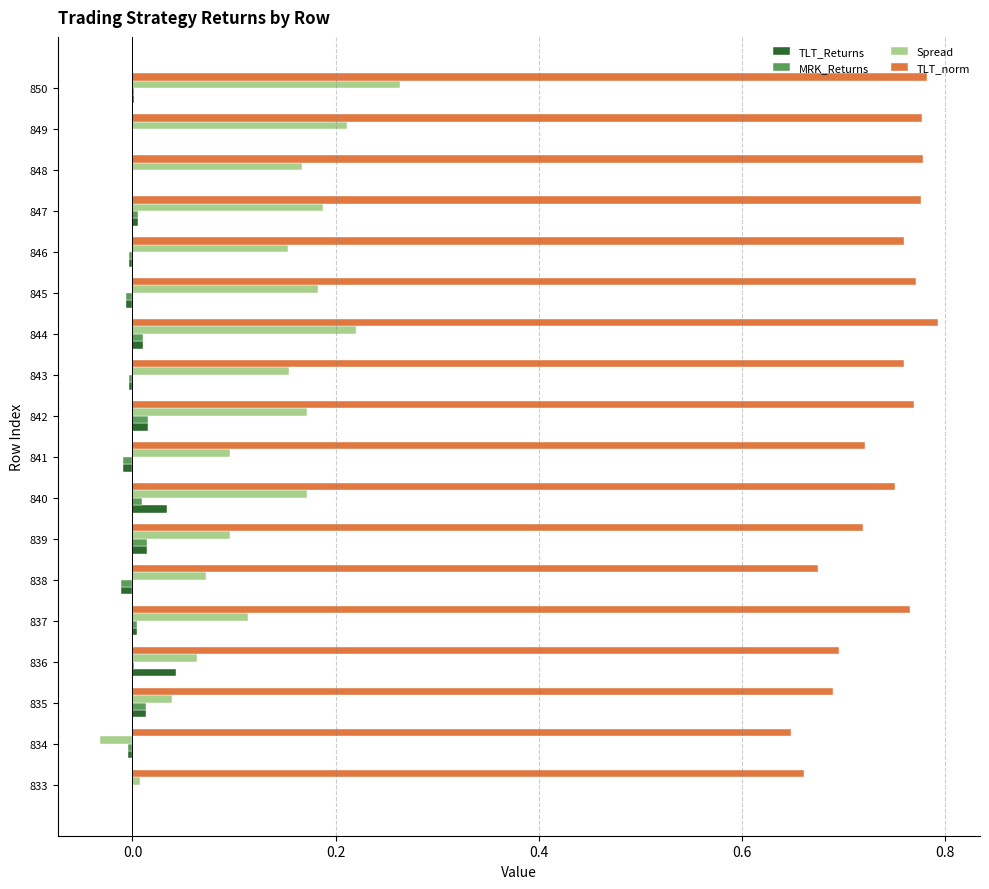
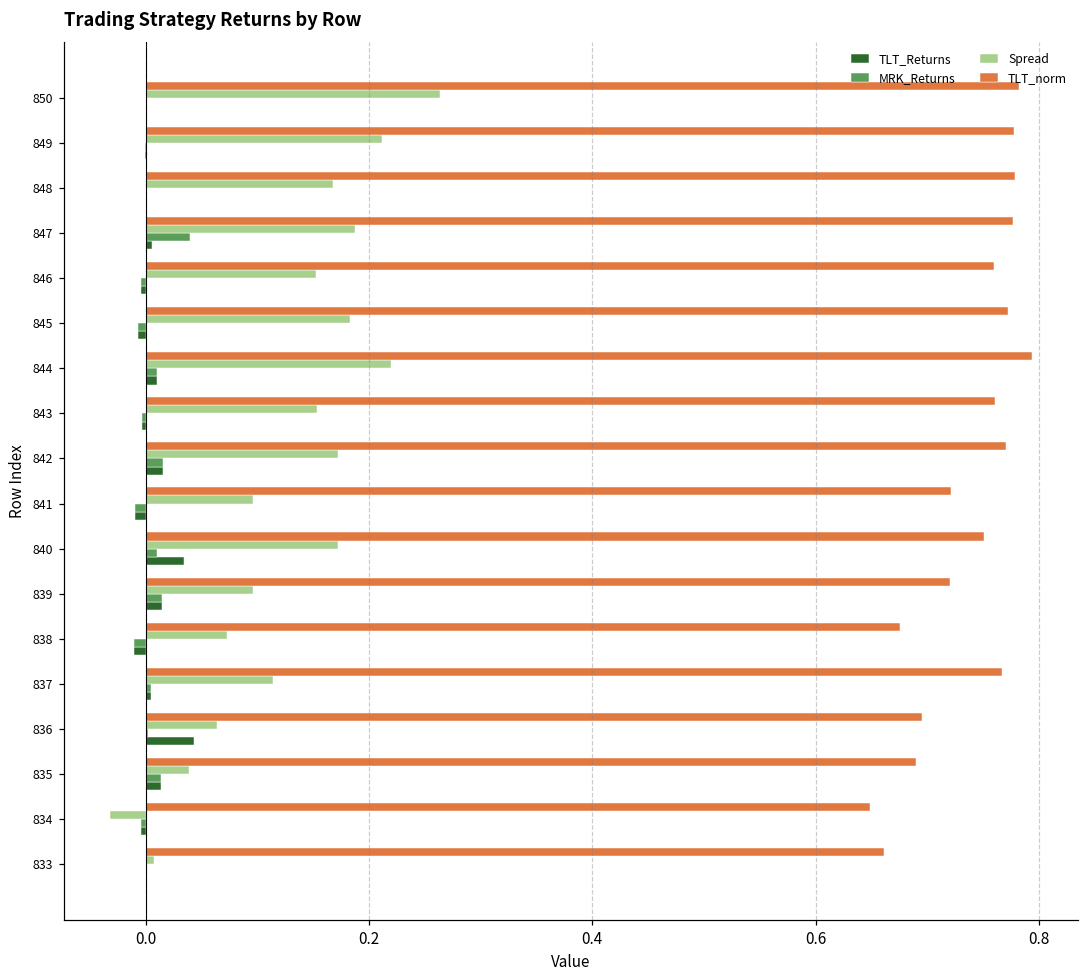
MRK_Returns, 847: 0.005 -> 0.040
